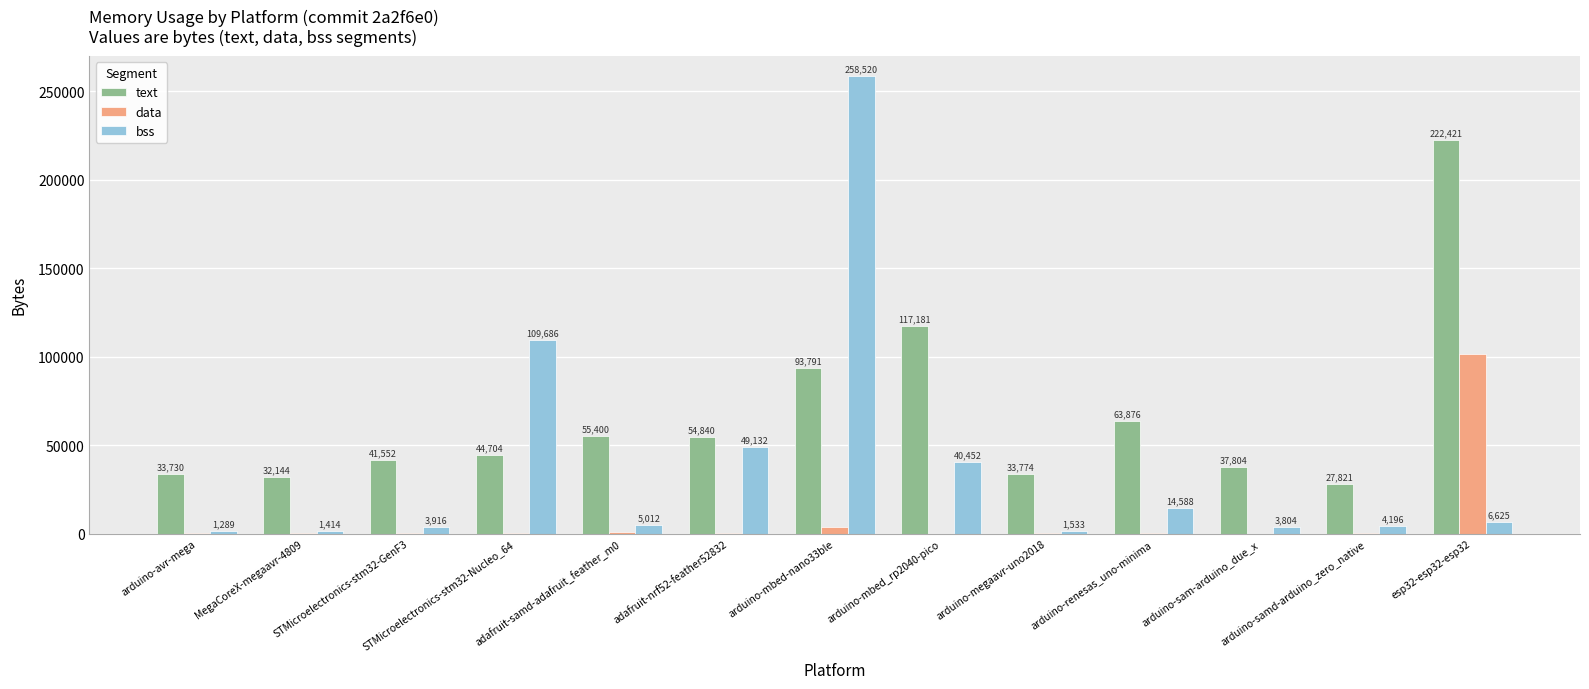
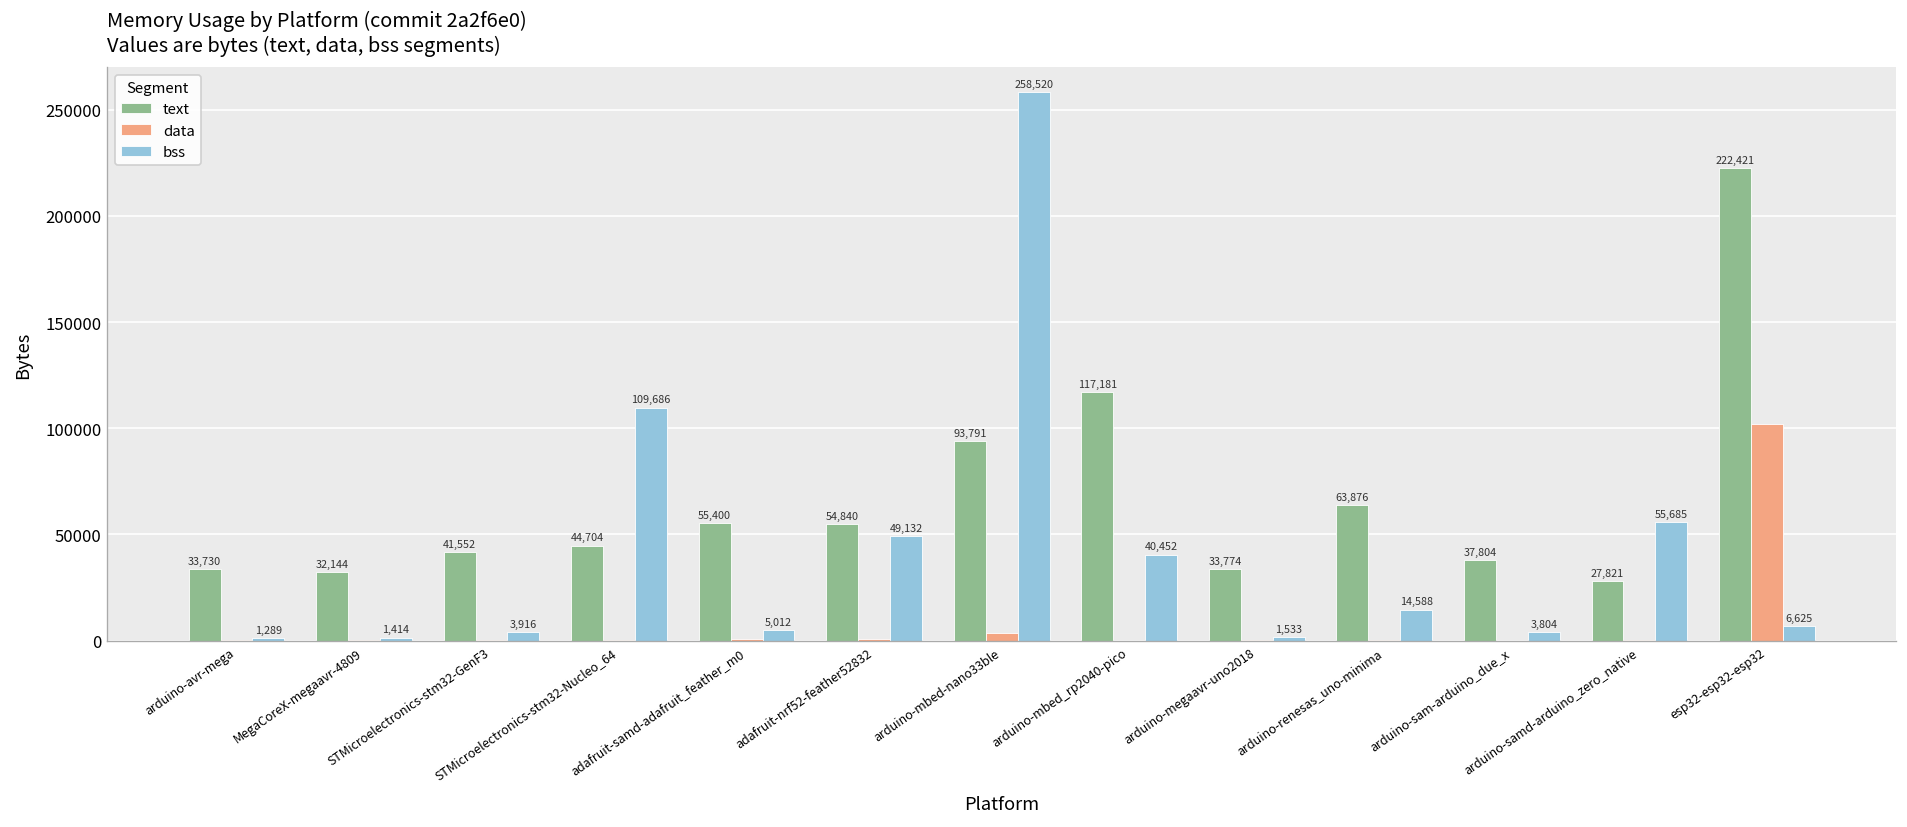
bss, arduino-samd-arduino_zero_native: 4,196 -> 55,685
